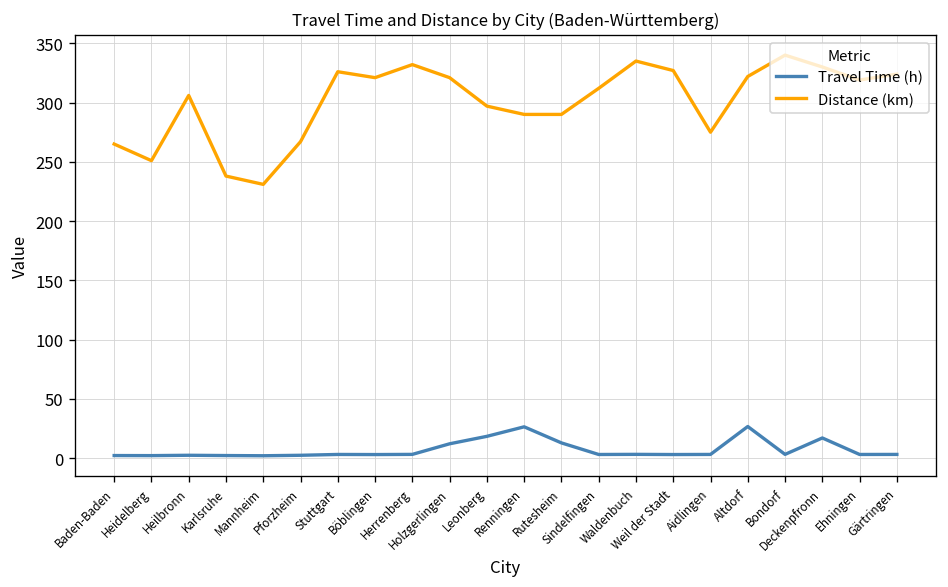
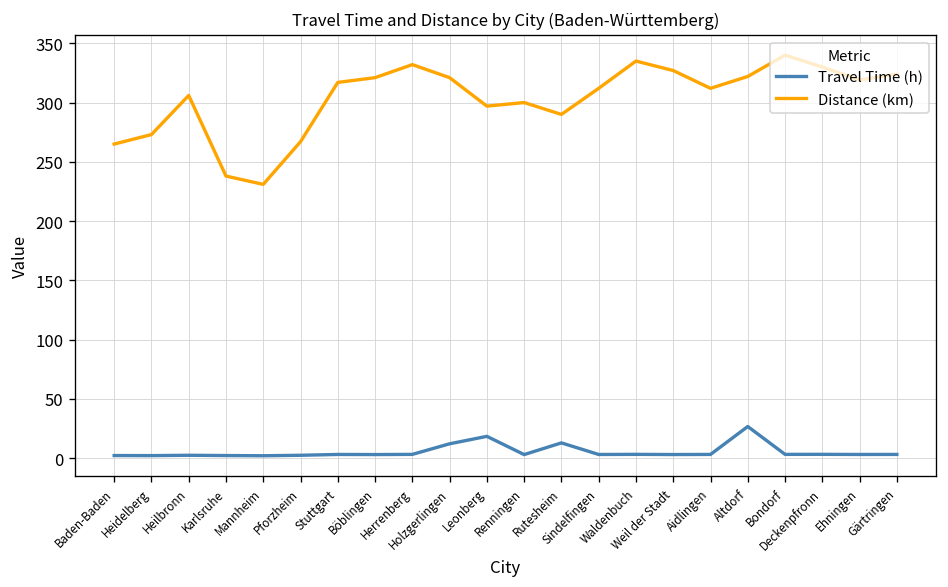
Distance (km), Heidelberg: 250 -> 270
Distance (km), Stuttgart: 330 -> 320
Travel Time (h), Renningen: 30 -> 0
Distance (km), Renningen: 290 -> 300
Distance (km), Aidlingen: 280 -> 310
Travel Time (h), Deckenpfronn: 20 -> 0
